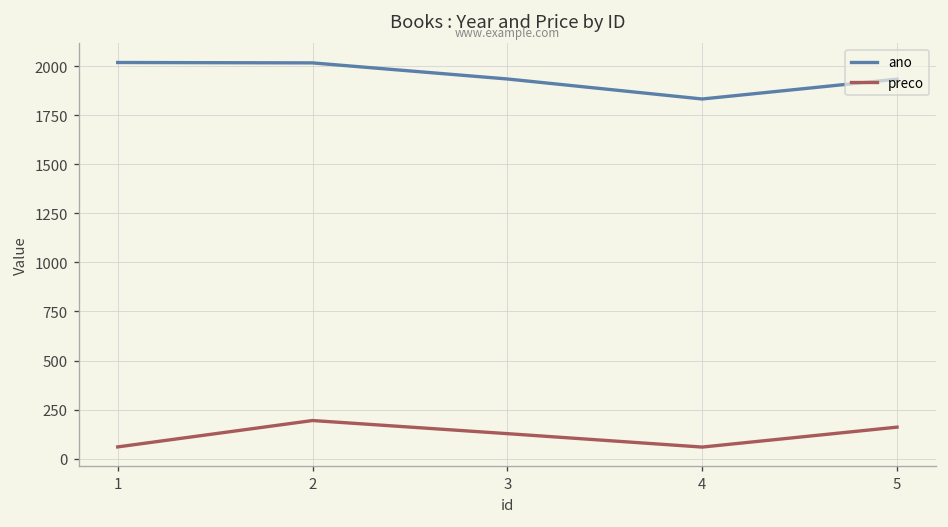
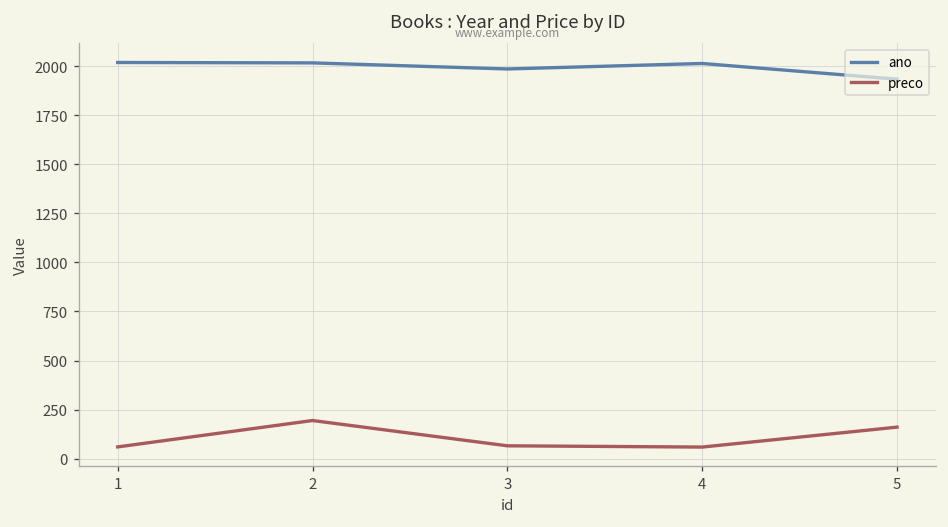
ano, 3: 1940 -> 1990
preco, 3: 130 -> 70
ano, 4: 1830 -> 2010
